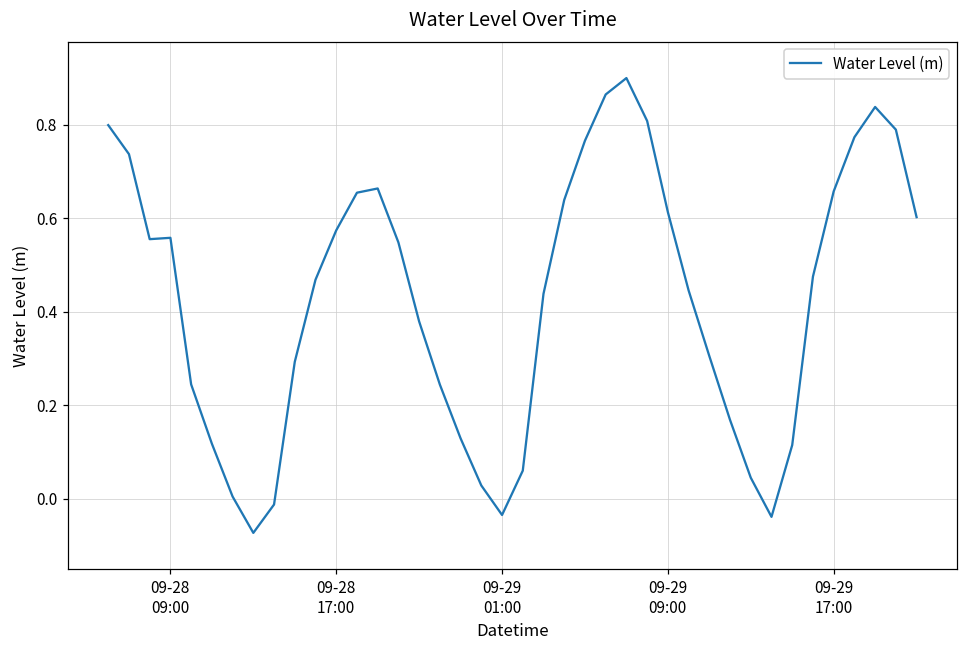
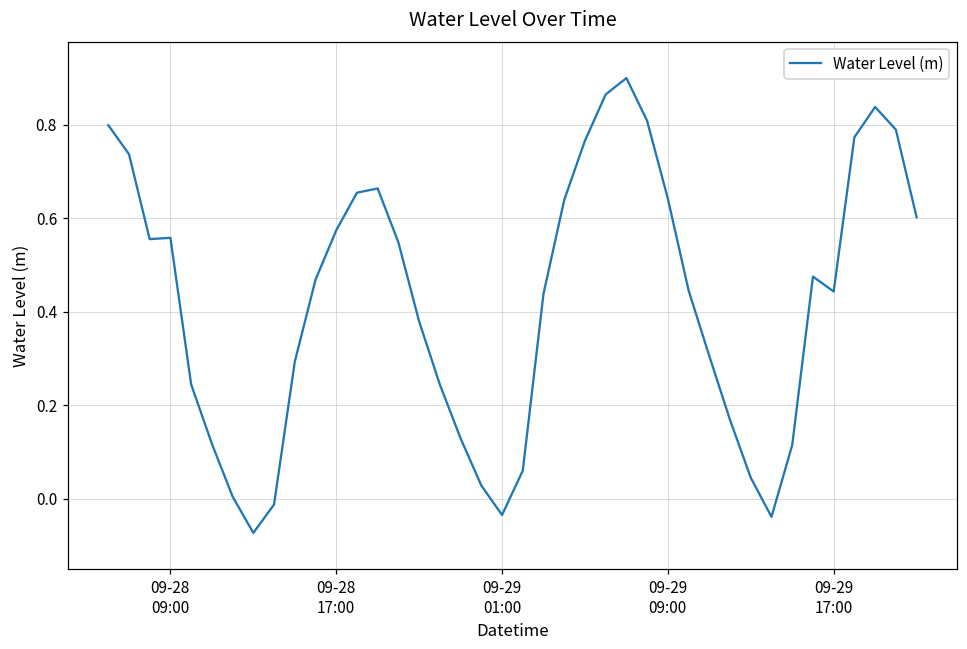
09-29 09:00: 0.61 -> 0.64
09-29 17:00: 0.66 -> 0.44
